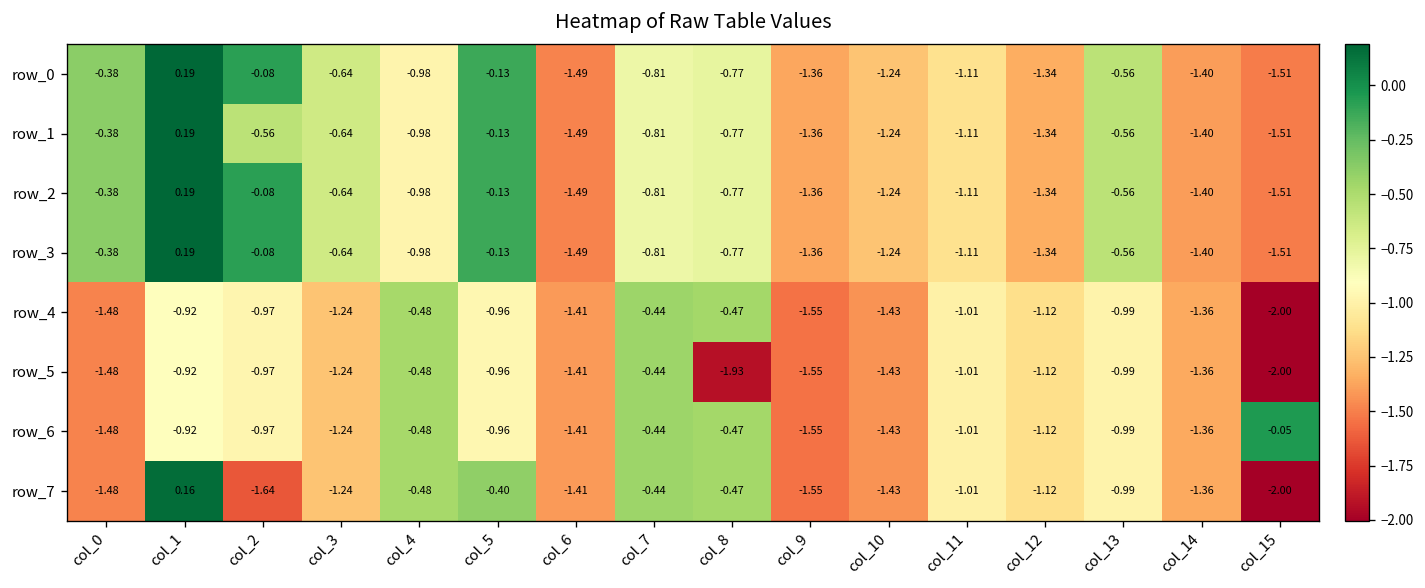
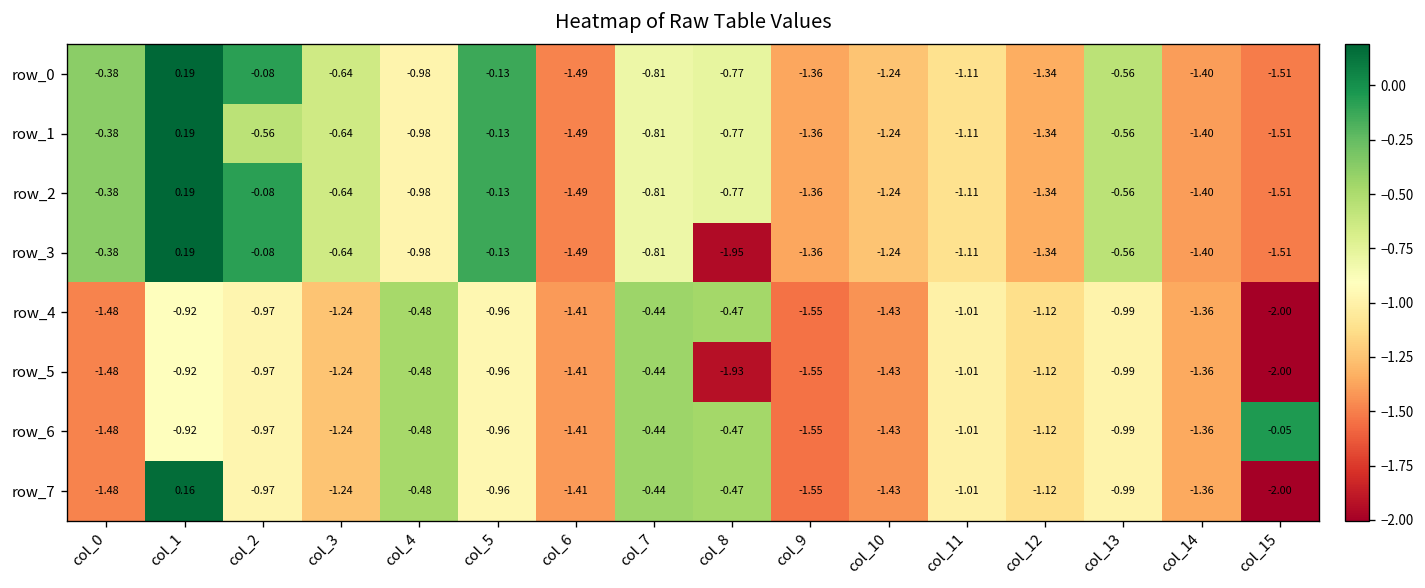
row_3, col_8: -0.77 -> -1.95
row_7, col_2: -1.64 -> -0.97
row_7, col_5: -0.40 -> -0.96
